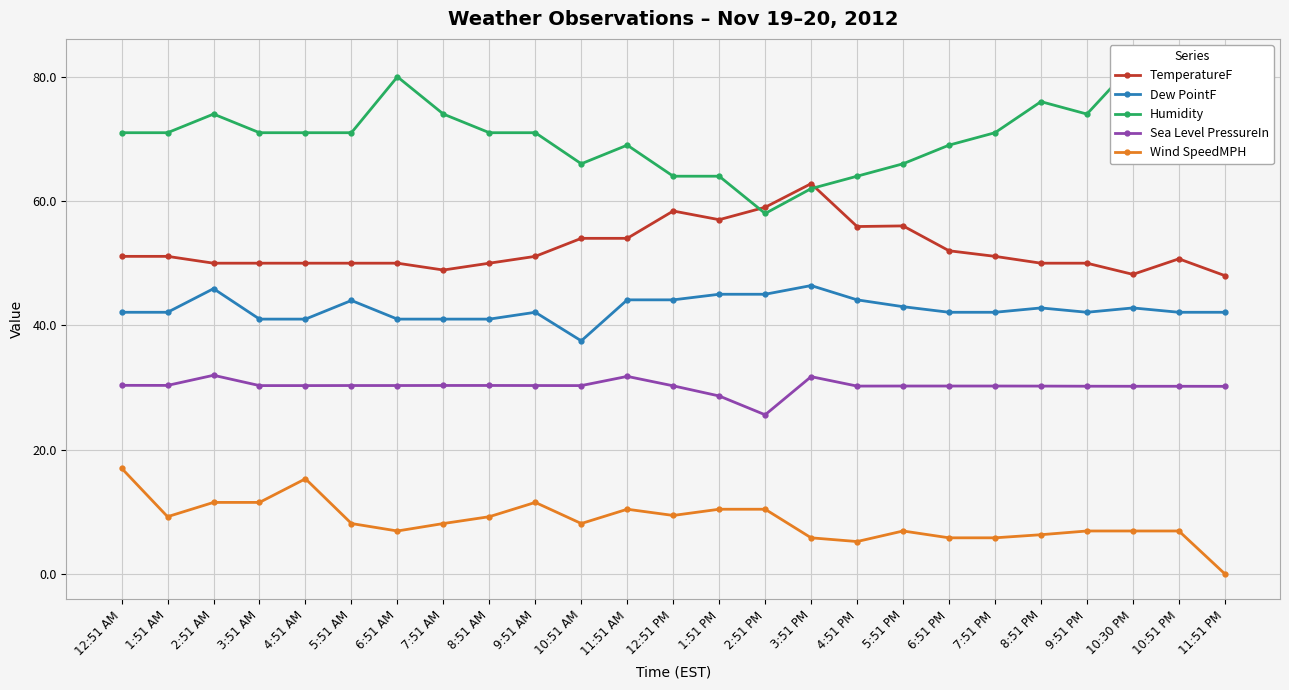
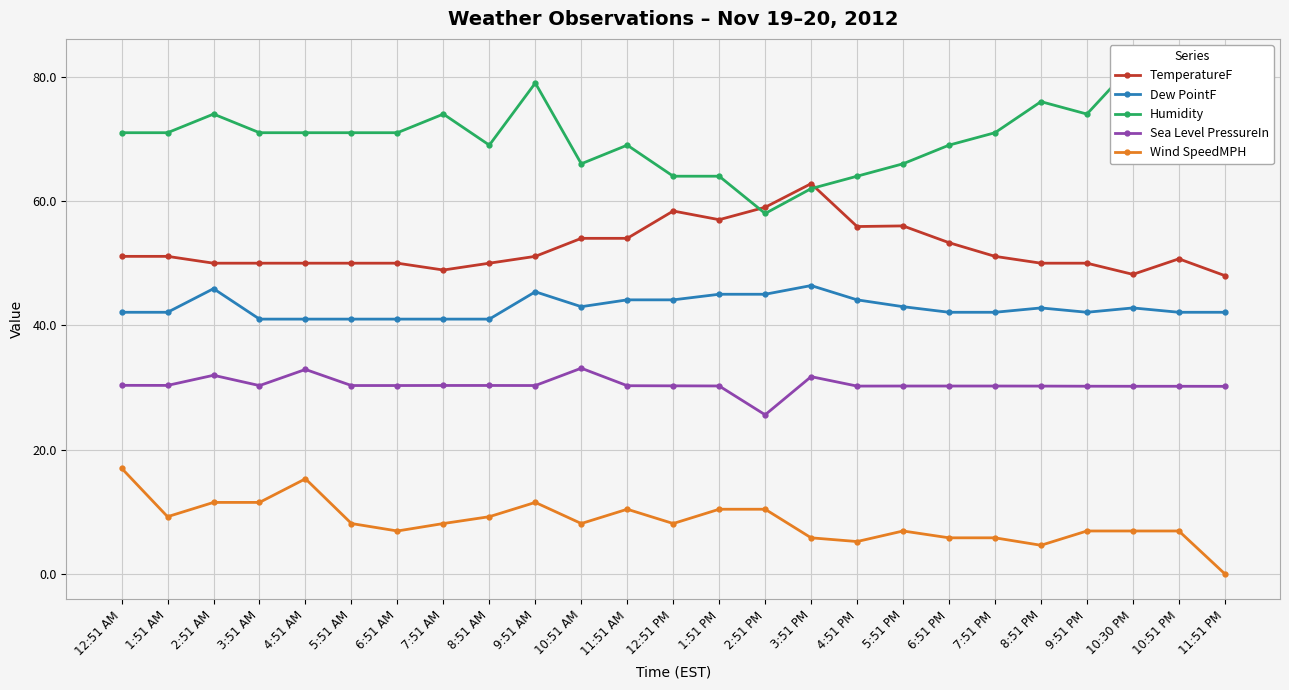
Sea Level PressureIn, 4:51 AM: 30 -> 33
Dew PointF, 5:51 AM: 44 -> 41
Humidity, 6:51 AM: 80 -> 71
Humidity, 8:51 AM: 71 -> 69
Dew PointF, 9:51 AM: 42 -> 45
Humidity, 9:51 AM: 71 -> 79
Dew PointF, 10:51 AM: 38 -> 43
Sea Level PressureIn, 10:51 AM: 30 -> 33
Sea Level PressureIn, 11:51 AM: 32 -> 30
Wind SpeedMPH, 12:51 PM: 9 -> 8
Sea Level PressureIn, 1:51 PM: 29 -> 30
TemperatureF, 6:51 PM: 52 -> 53
Wind SpeedMPH, 8:51 PM: 6 -> 5
